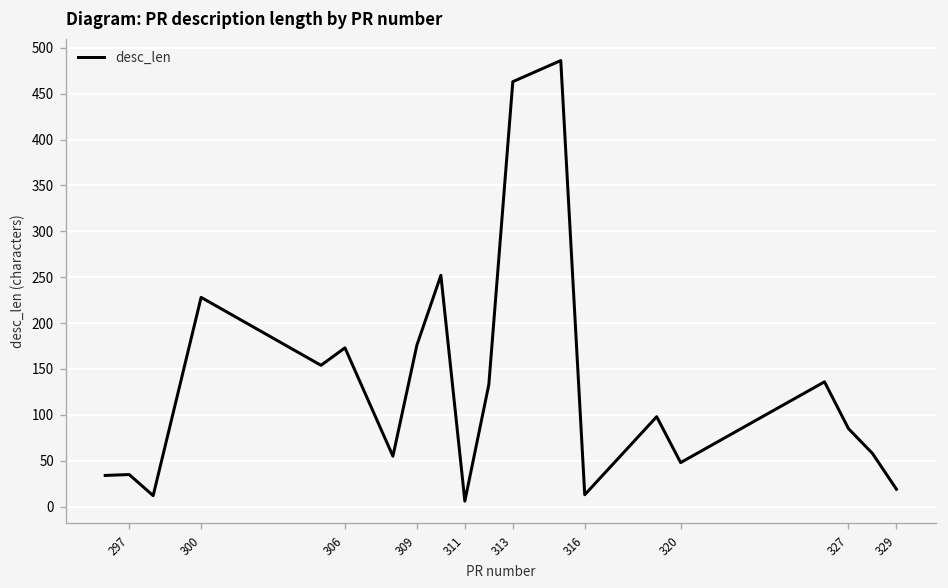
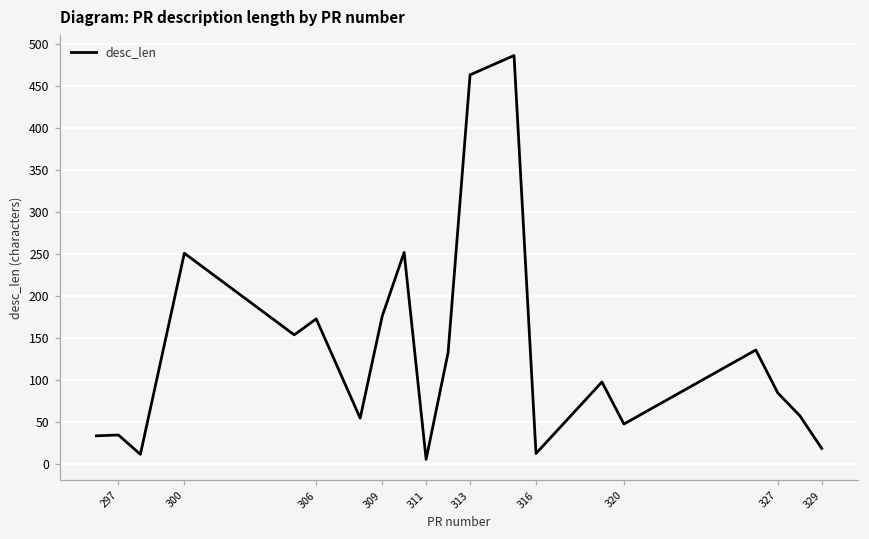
300: 230 -> 250
